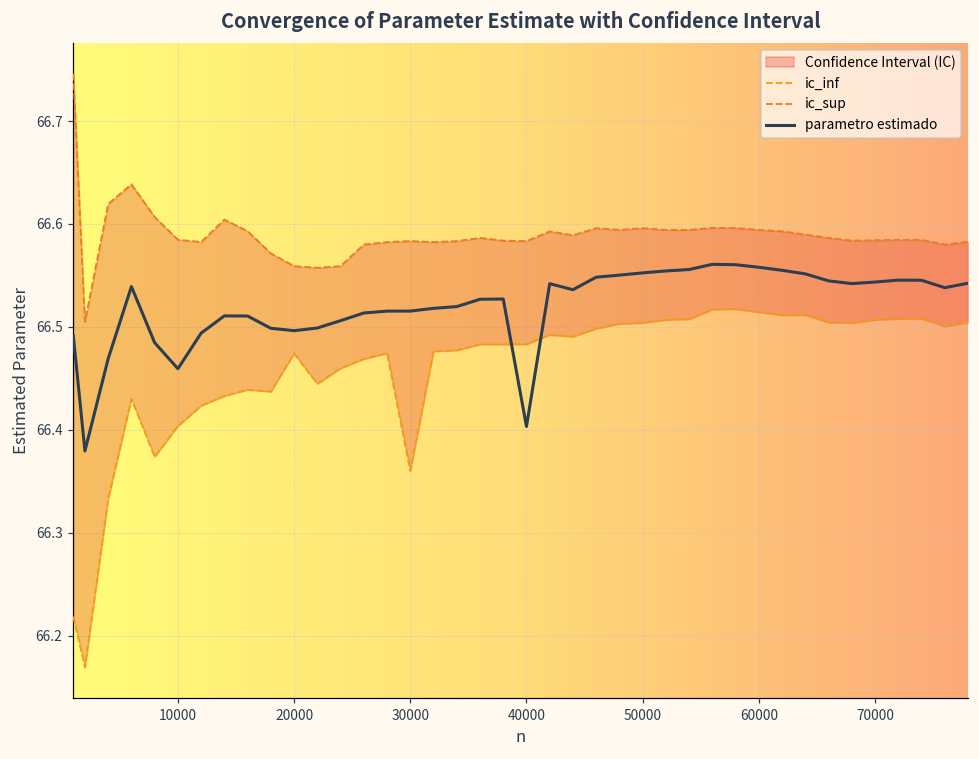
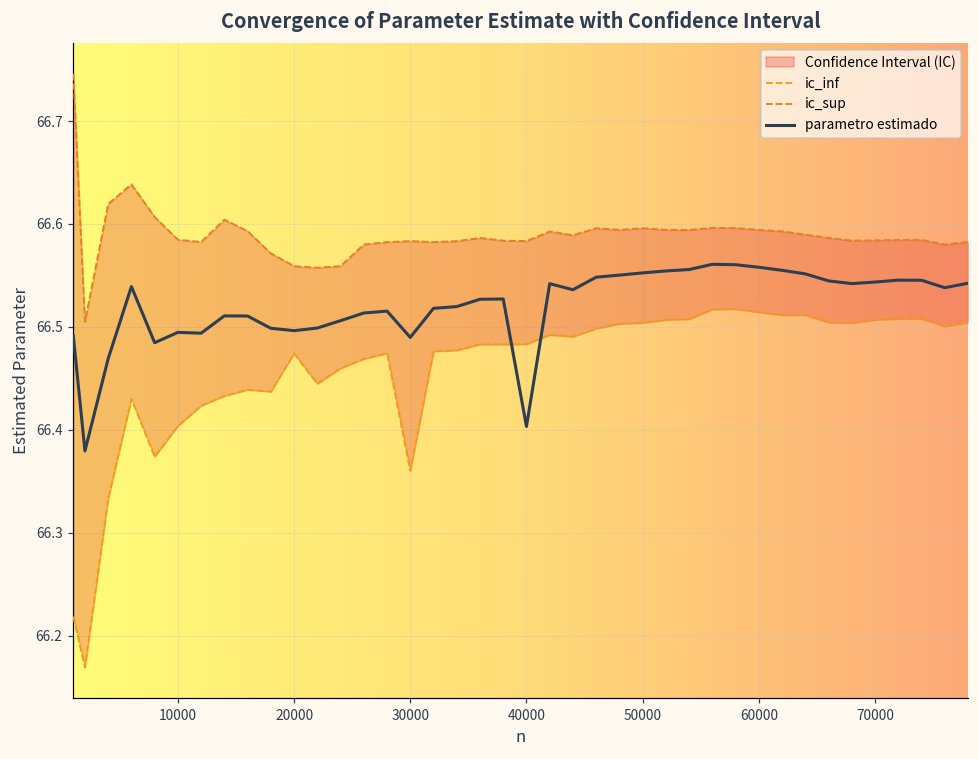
parametro estimado, 10000: 66.46 -> 66.49
parametro estimado, 30000: 66.52 -> 66.49
